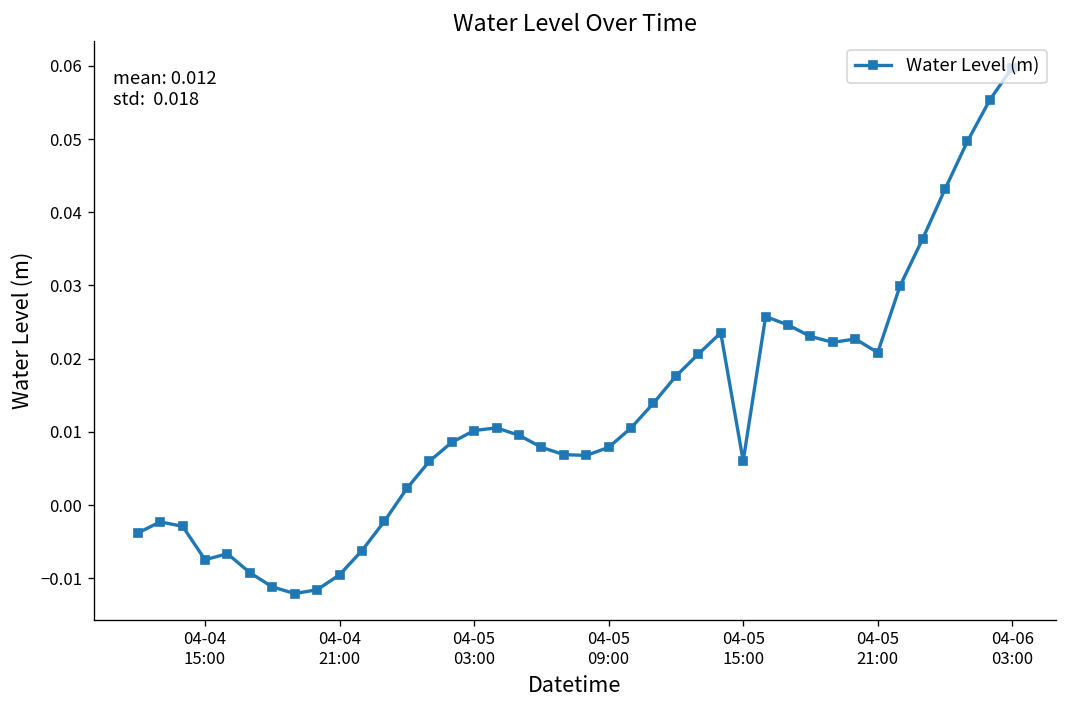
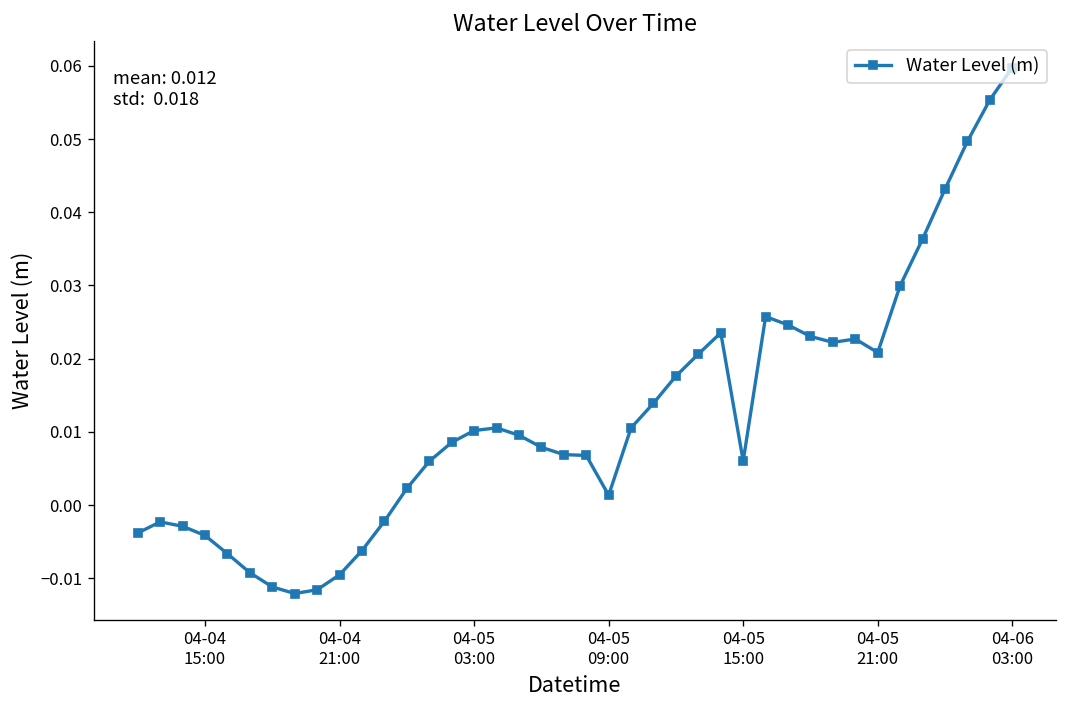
04-04 15:00: -0.007 -> -0.004
04-05 09:00: 0.008 -> 0.001
